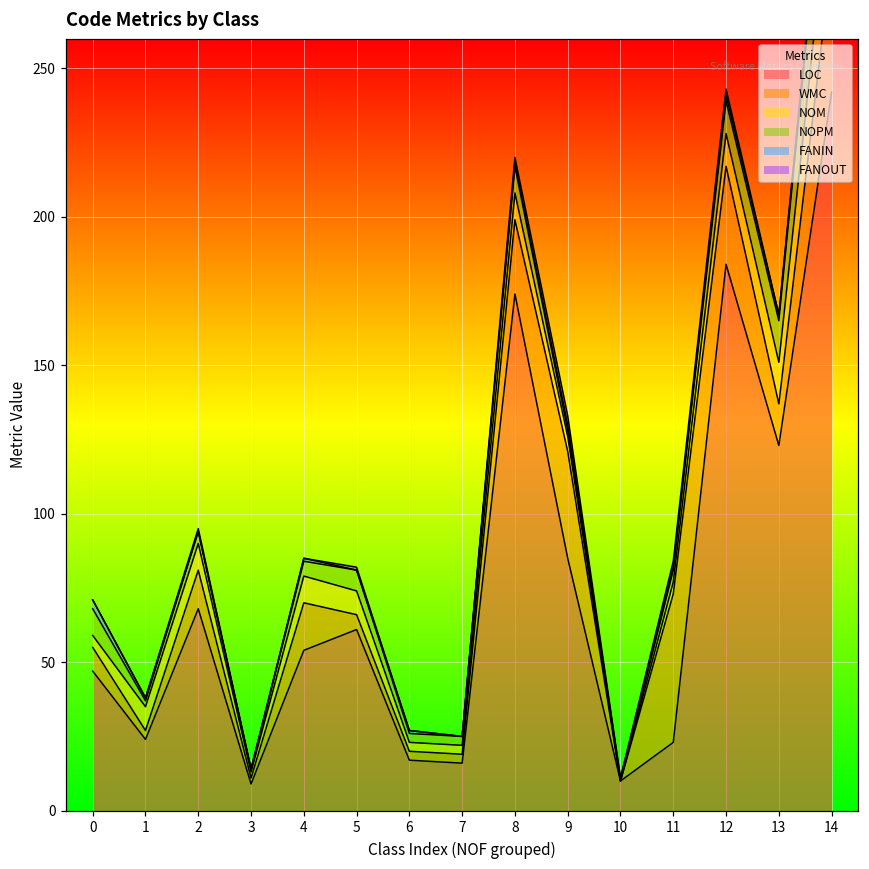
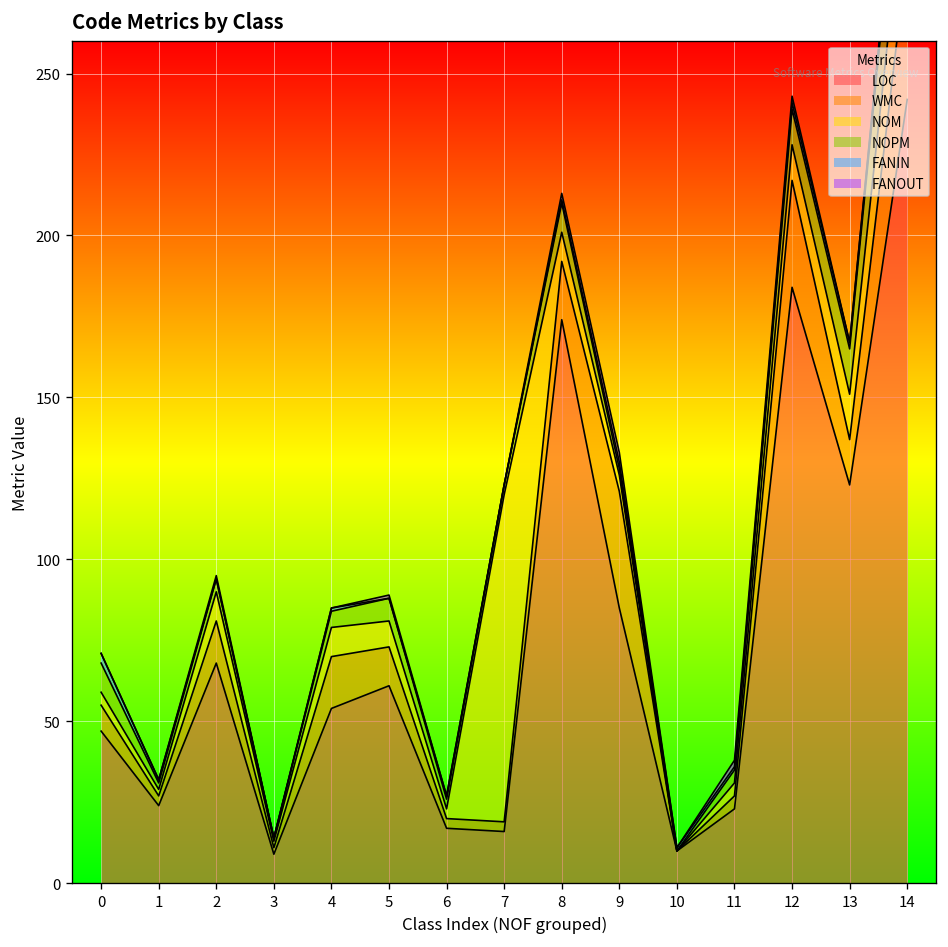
NOM, 1: 8 -> 2
WMC, 5: 5 -> 12
NOM, 7: 3 -> 101
WMC, 8: 25 -> 18
WMC, 11: 50 -> 4
